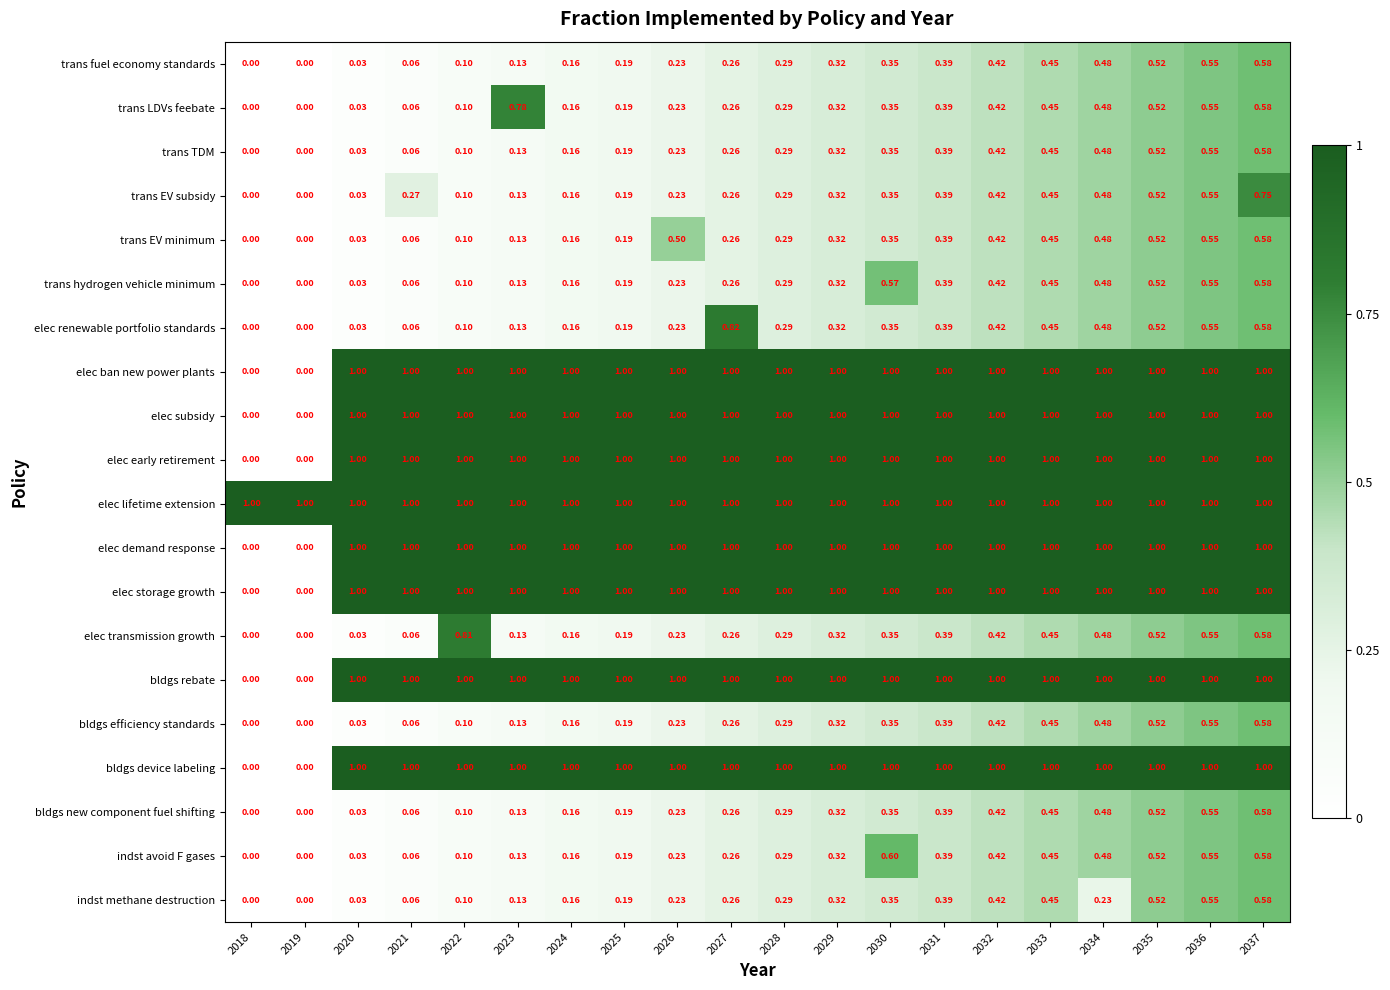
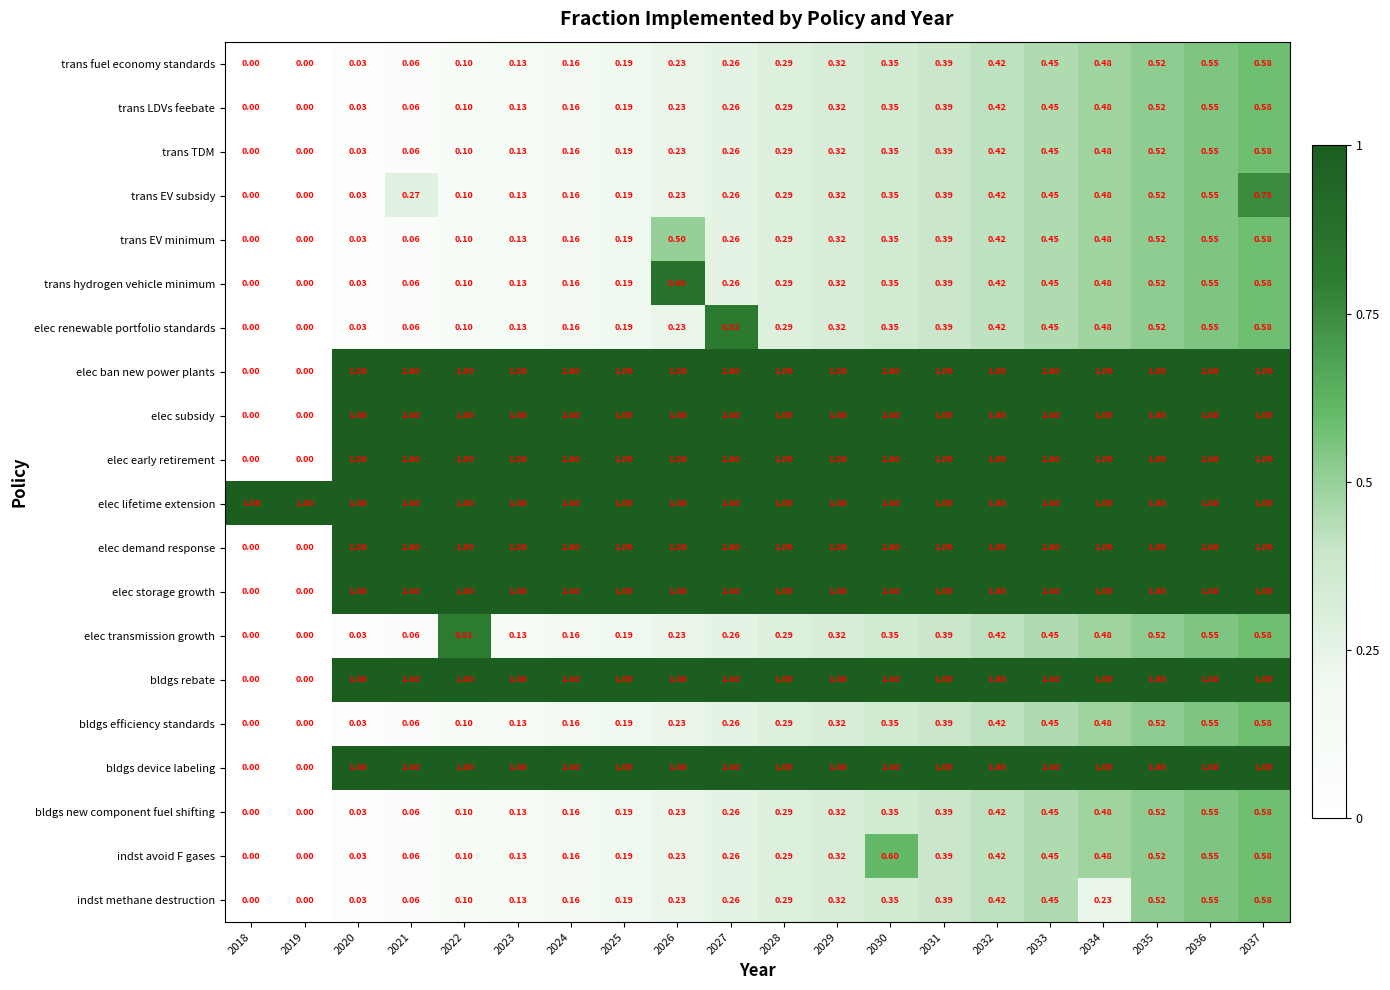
trans LDVs feebate, 2023: 0.78 -> 0.13
trans hydrogen vehicle minimum, 2026: 0.23 -> 0.86
trans hydrogen vehicle minimum, 2030: 0.57 -> 0.35
